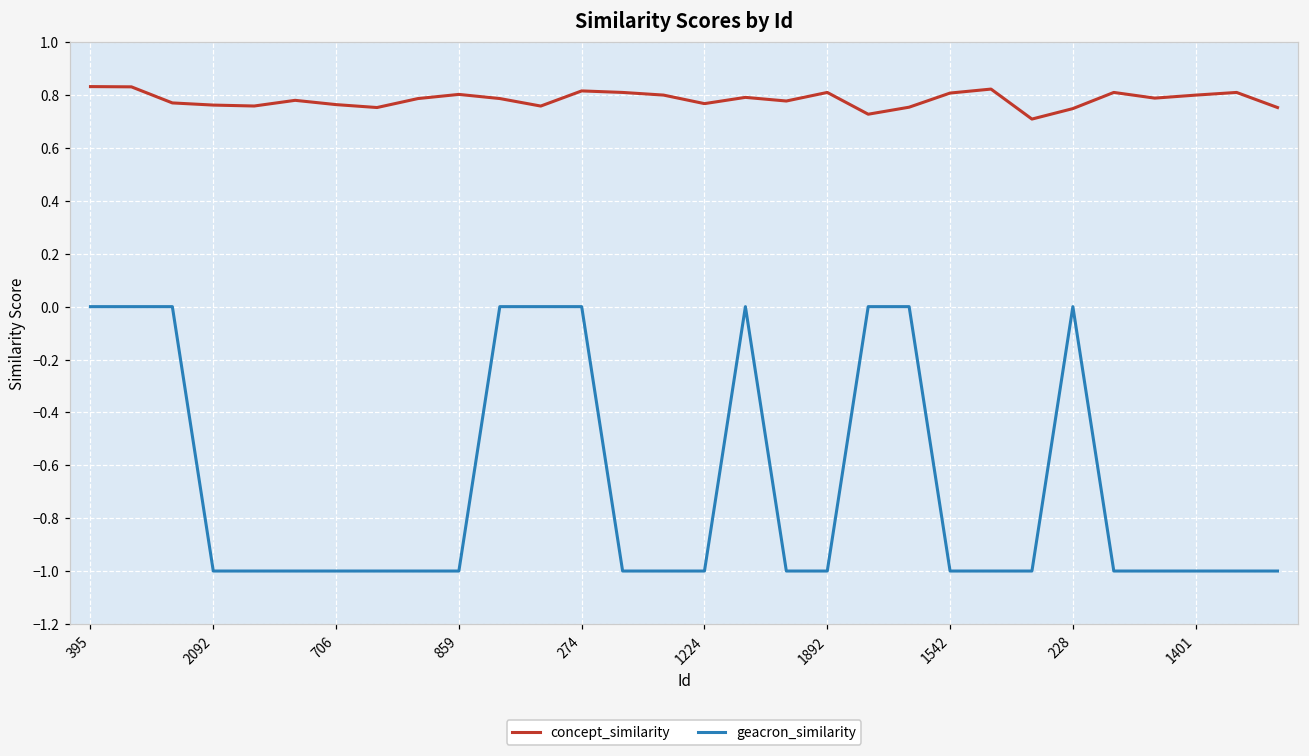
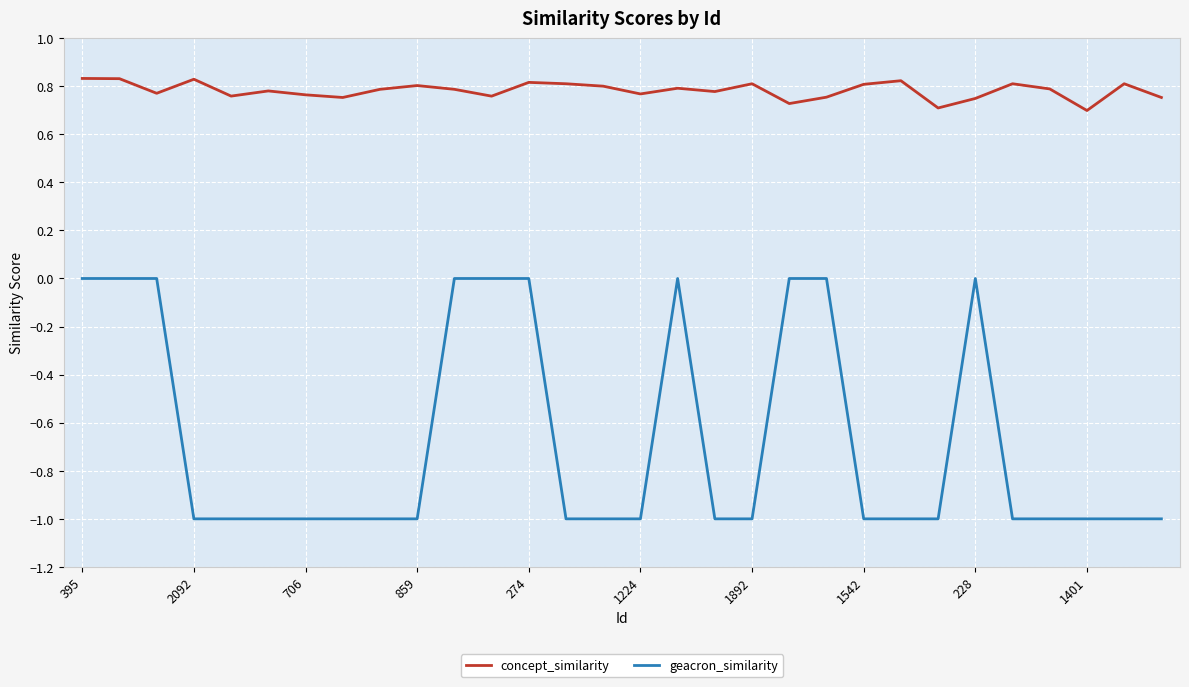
concept_similarity, 2092: 0.76 -> 0.83
concept_similarity, 1401: 0.80 -> 0.70
